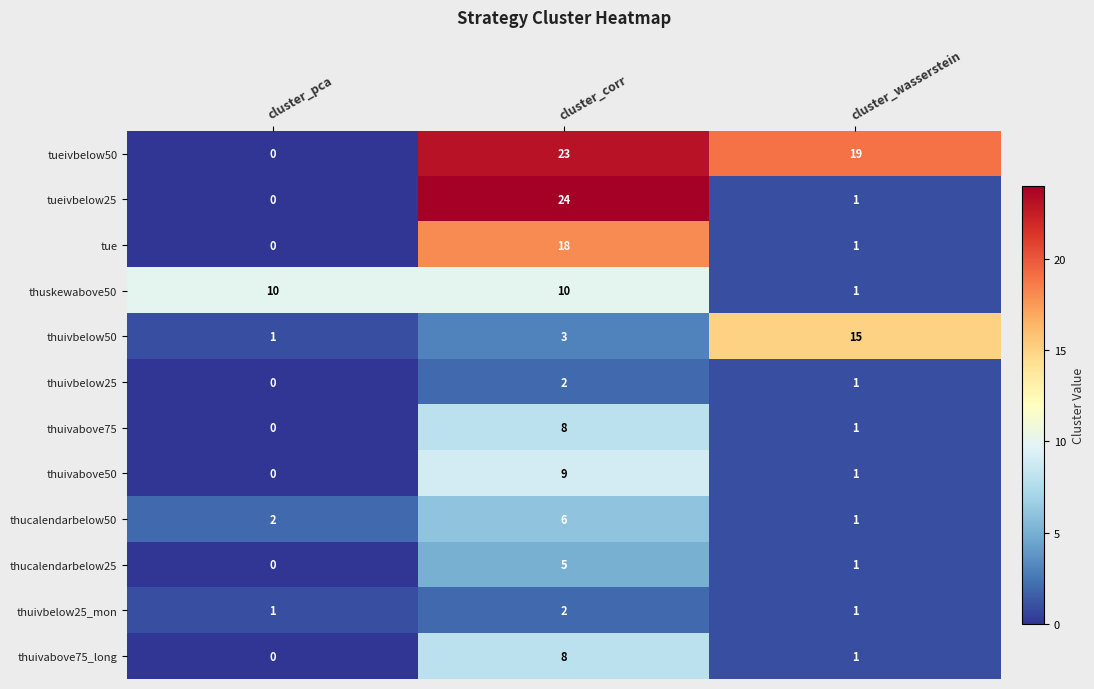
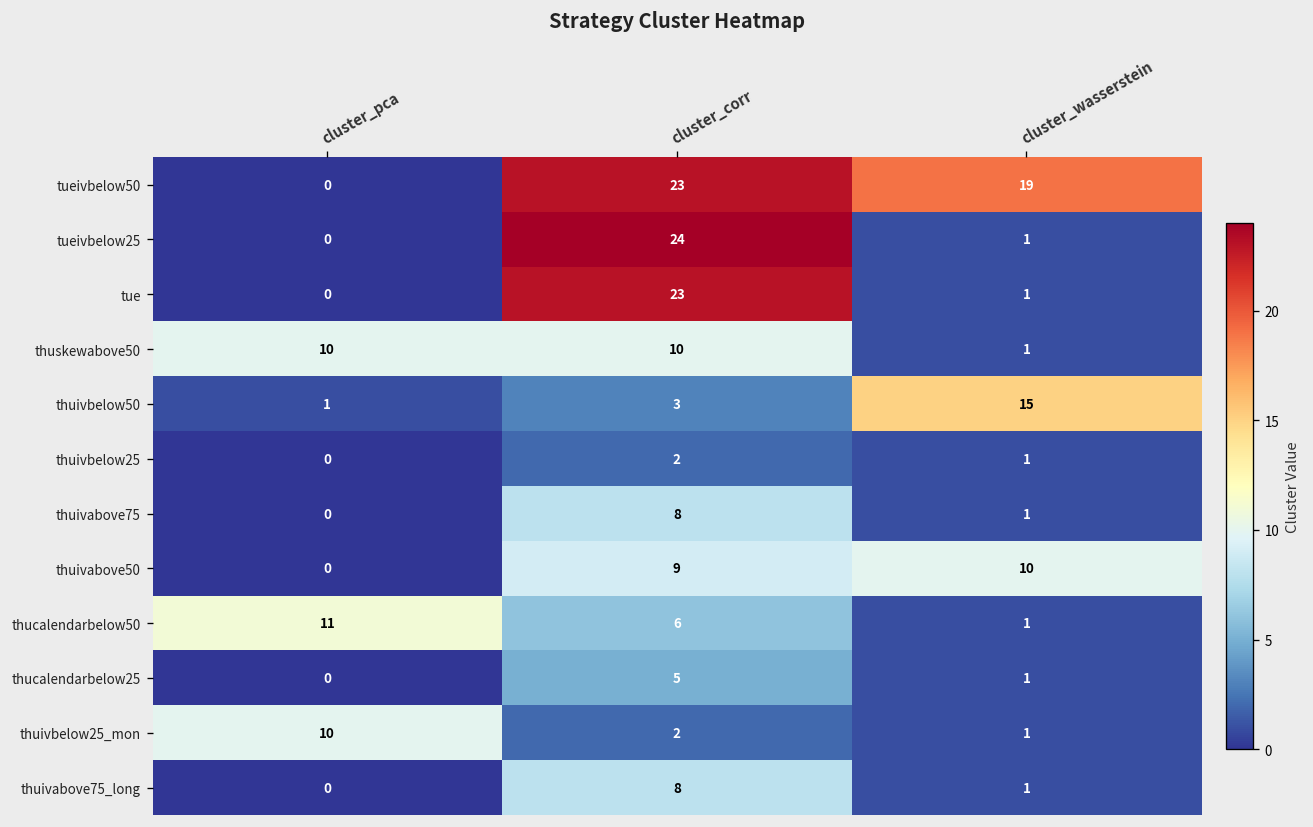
tue, cluster_corr: 18 -> 23
thuivabove50, cluster_wasserstein: 1 -> 10
thucalendarbelow50, cluster_pca: 2 -> 11
thuivbelow25_mon, cluster_pca: 1 -> 10
